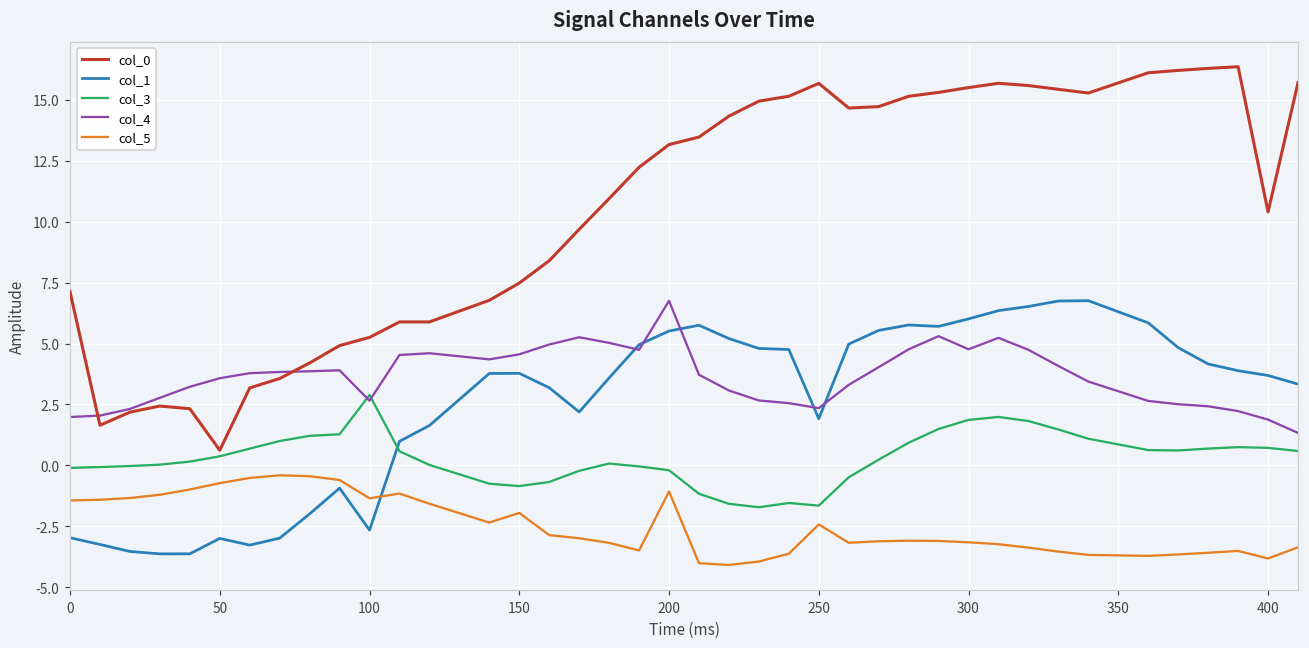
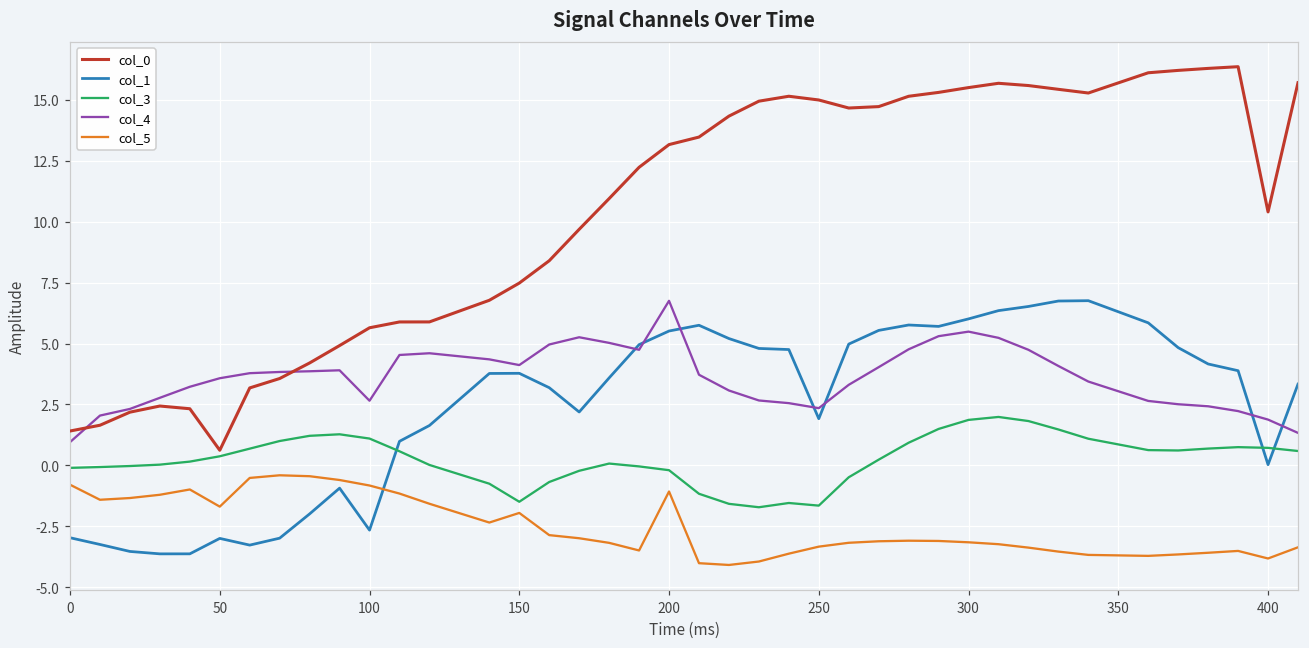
col_0, 0: 7.1 -> 1.4
col_4, 0: 2.0 -> 1.0
col_5, 0: -1.4 -> -0.8
col_5, 50: -0.7 -> -1.7
col_0, 100: 5.3 -> 5.6
col_3, 100: 2.9 -> 1.1
col_5, 100: -1.4 -> -0.8
col_3, 150: -0.8 -> -1.5
col_4, 150: 4.6 -> 4.1
col_0, 250: 15.7 -> 15.0
col_5, 250: -2.4 -> -3.3
col_4, 300: 4.8 -> 5.5
col_1, 400: 3.7 -> 0.0
